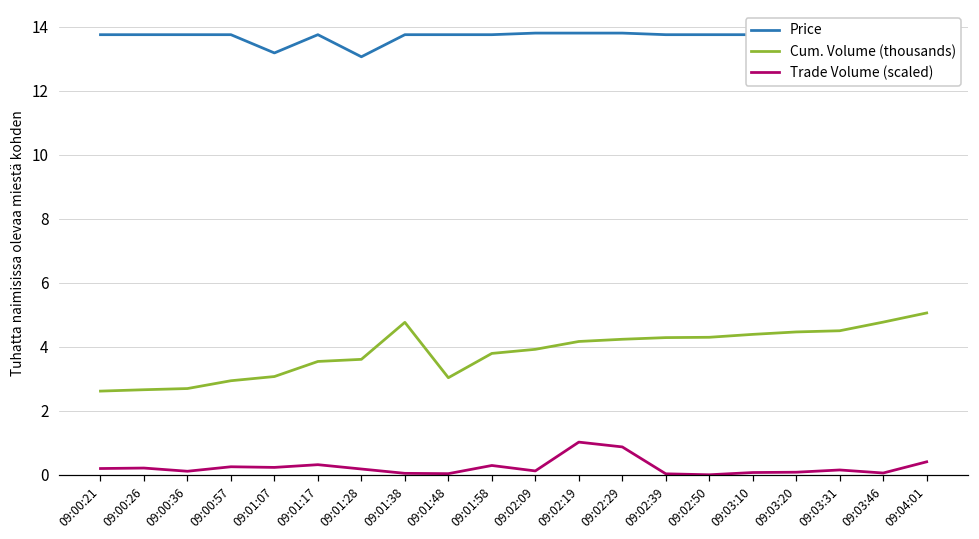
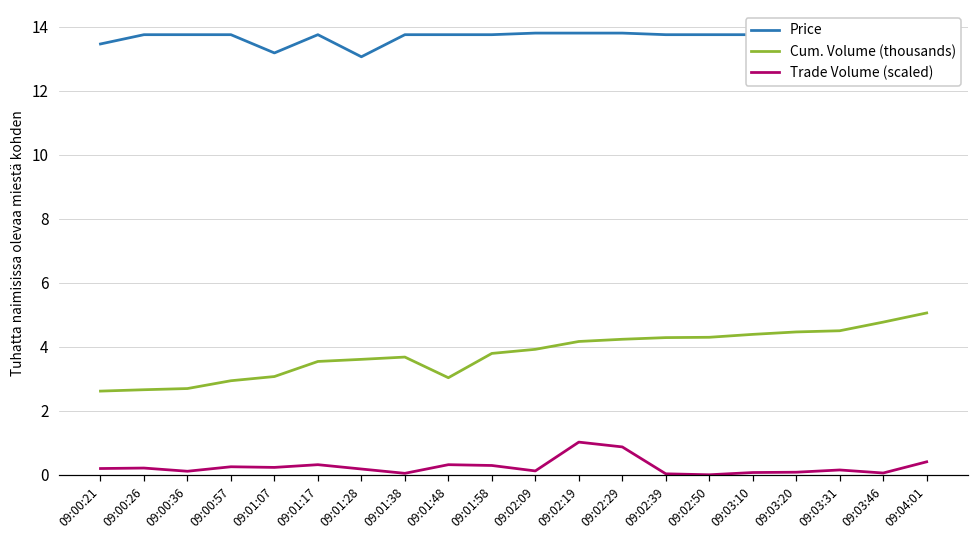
Price, 09:00:21: 13.8 -> 13.5
Cum. Volume (thousands), 09:01:38: 4.8 -> 3.7
Trade Volume (scaled), 09:01:48: 0.0 -> 0.3
